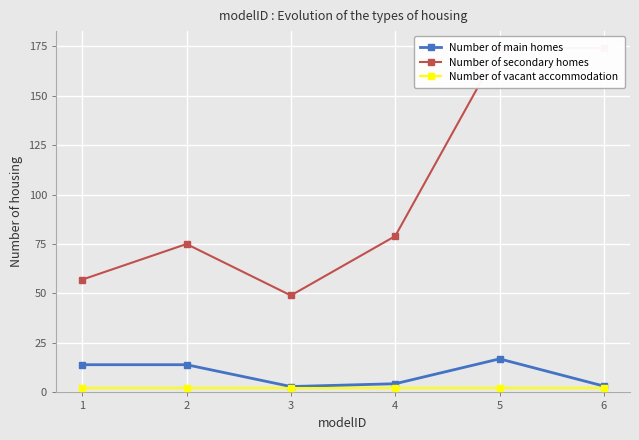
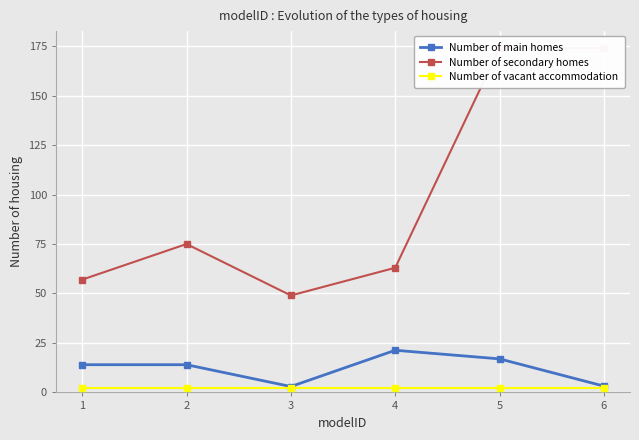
Number of main homes, 4: 4 -> 21
Number of secondary homes, 4: 79 -> 63
